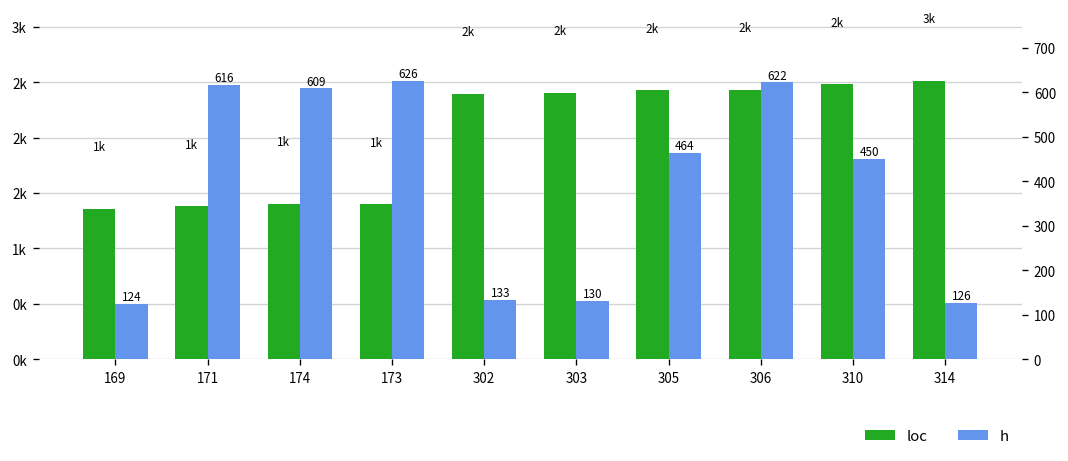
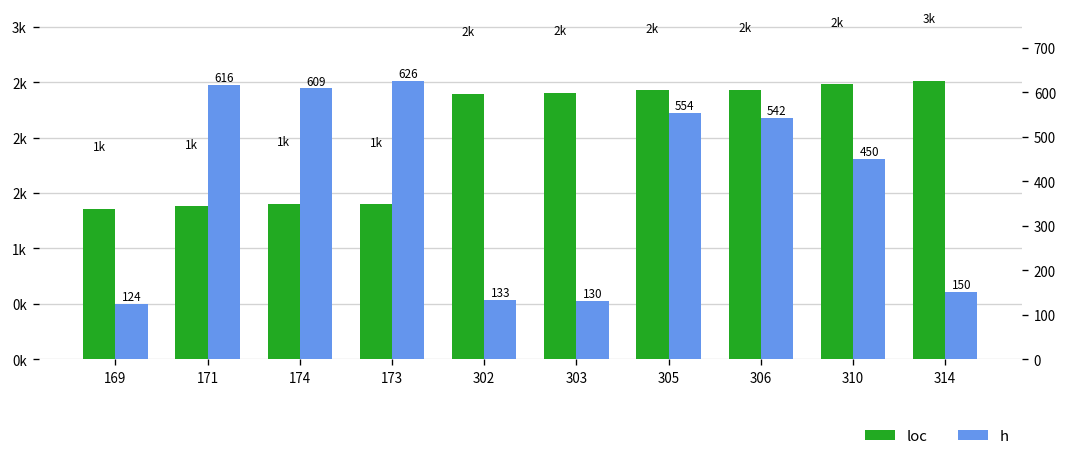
h, 305: 464 -> 554
h, 306: 622 -> 542
h, 314: 126 -> 150
